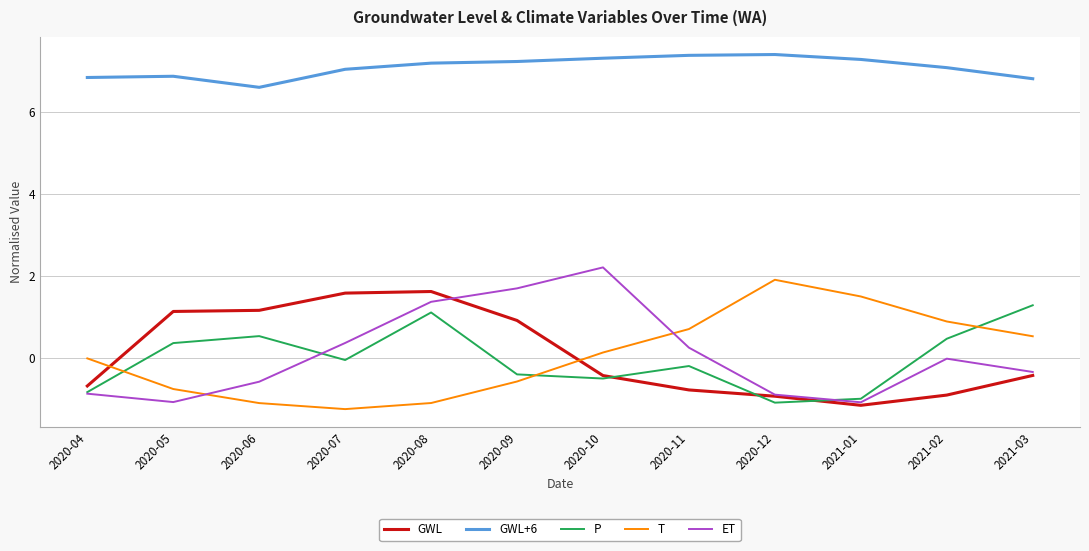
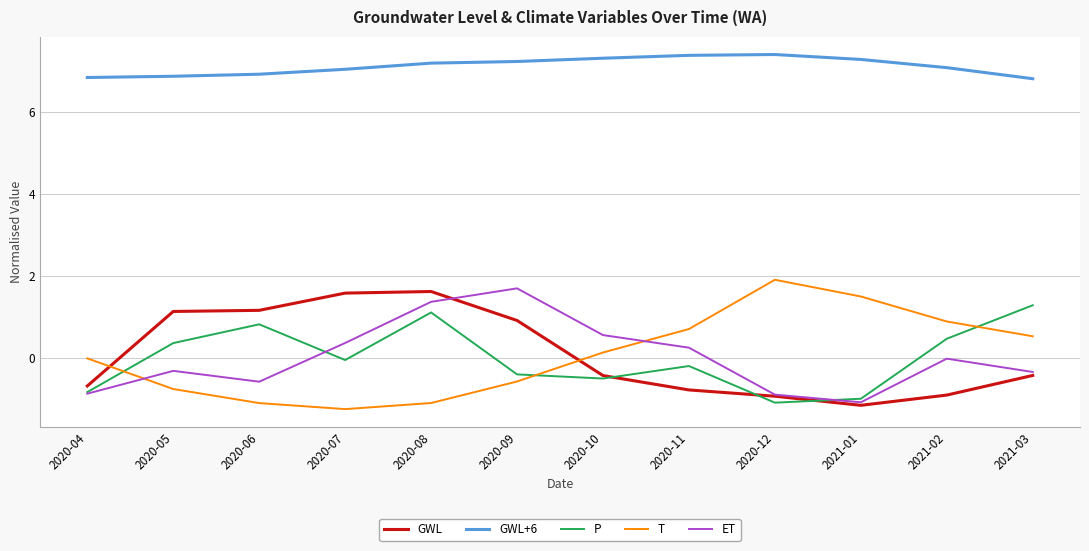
ET, 2020-05: -1.1 -> -0.3
GWL+6, 2020-06: 6.6 -> 6.9
P, 2020-06: 0.5 -> 0.8
ET, 2020-10: 2.2 -> 0.6
